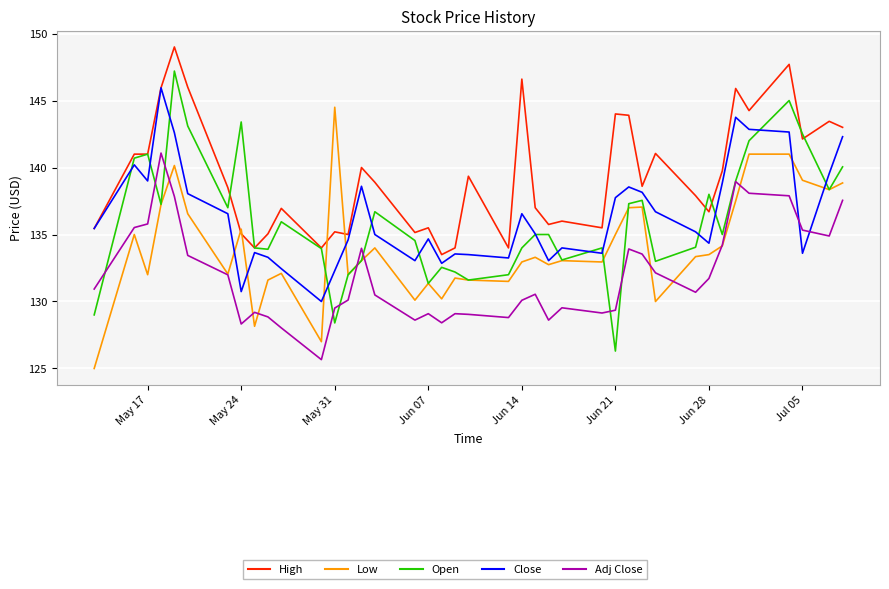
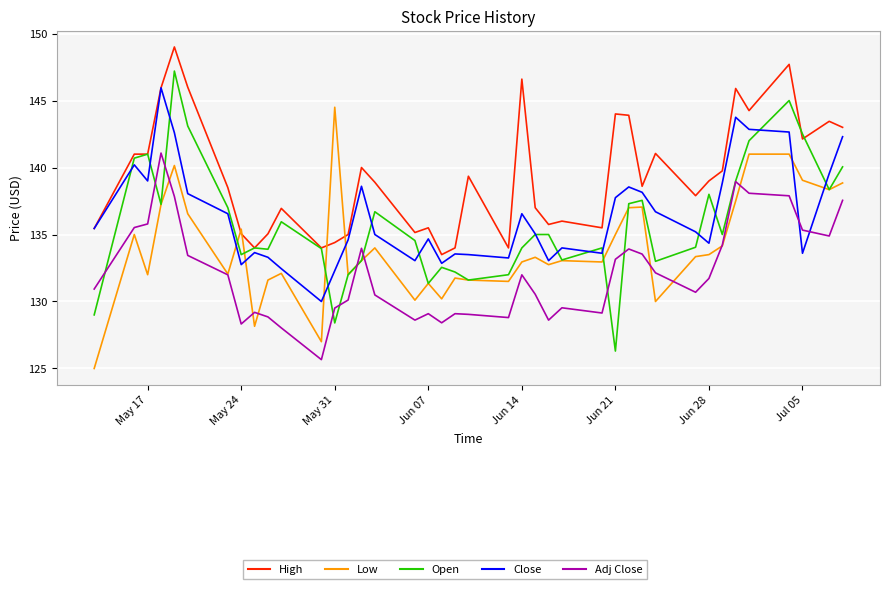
Open, May 24: 143.4 -> 133.5
Close, May 24: 130.7 -> 132.8
High, May 31: 135.2 -> 134.4
Adj Close, Jun 14: 130.1 -> 132.0
Adj Close, Jun 21: 129.4 -> 133.2
High, Jun 28: 136.7 -> 139.0
